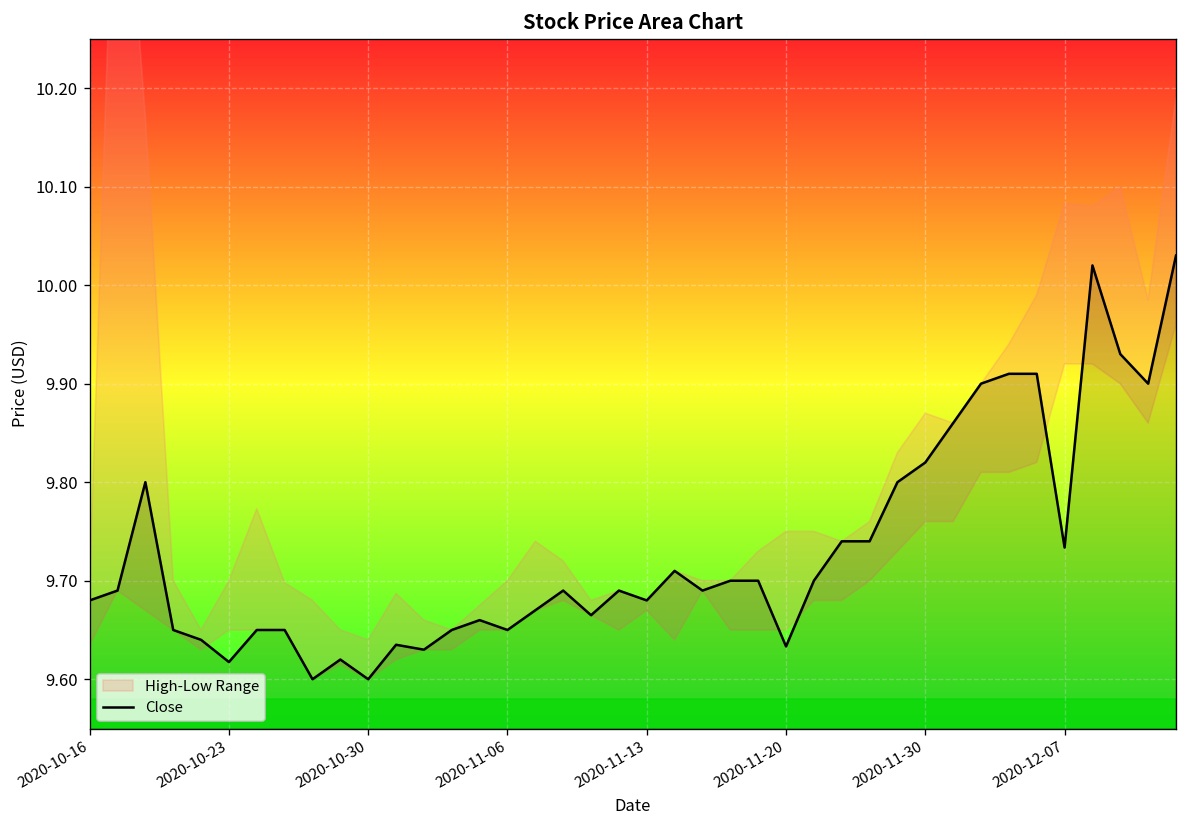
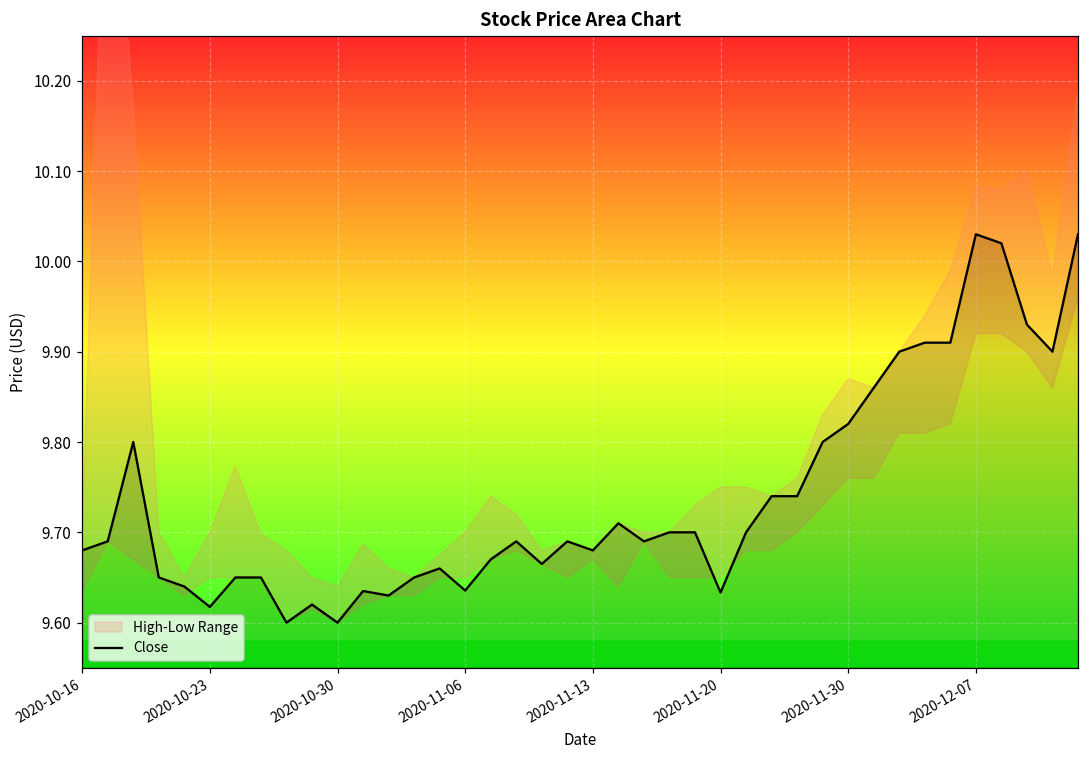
Close, 2020-11-06: 9.65 -> 9.64
Close, 2020-12-07: 9.73 -> 10.03
